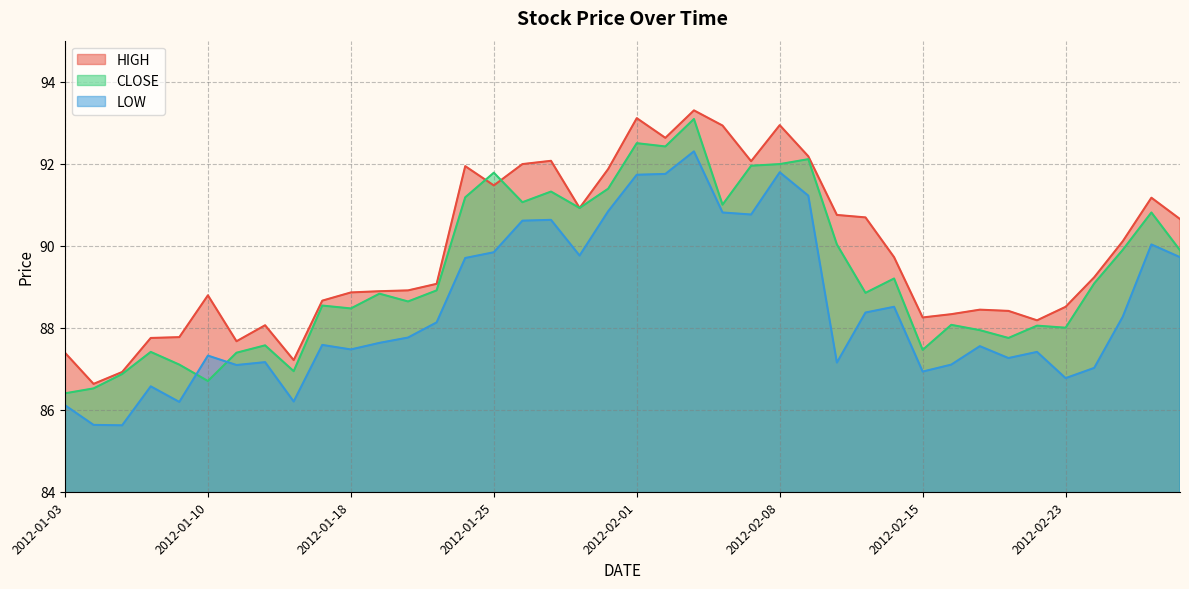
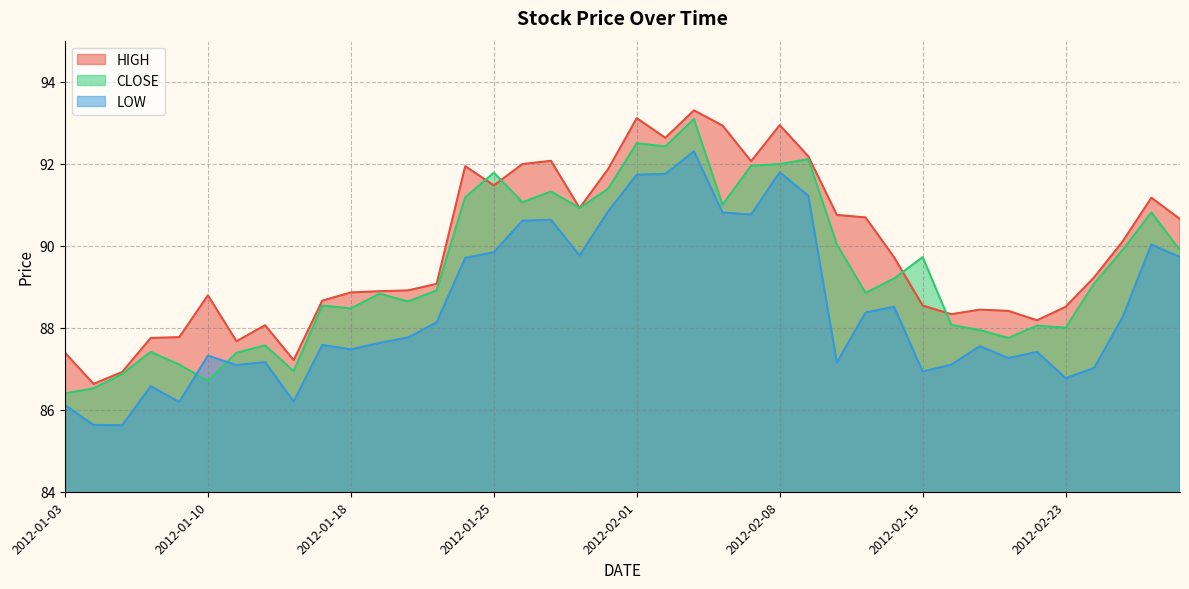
HIGH, 2012-02-15: 88.3 -> 88.5
CLOSE, 2012-02-15: 87.5 -> 89.7
